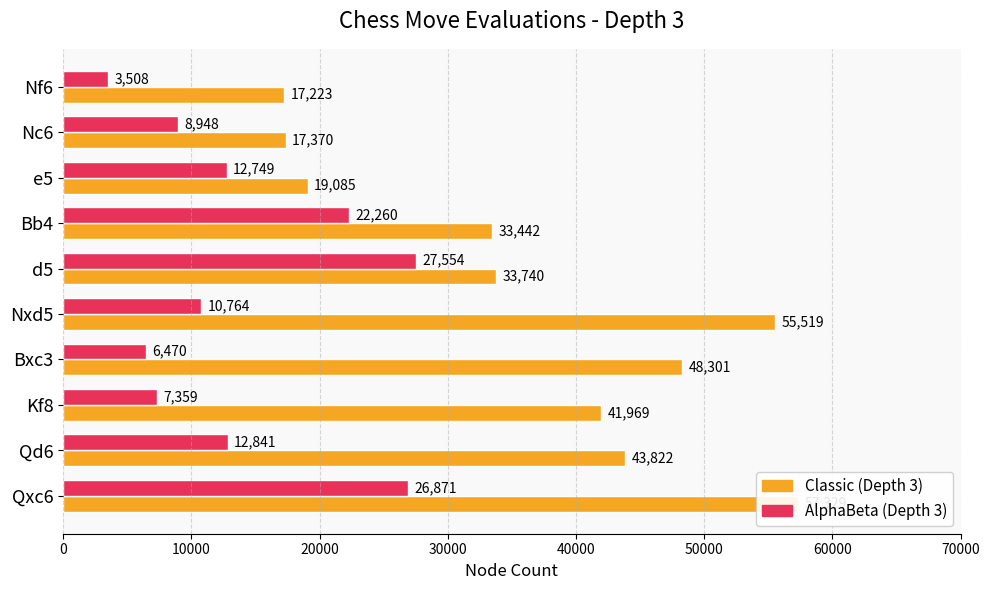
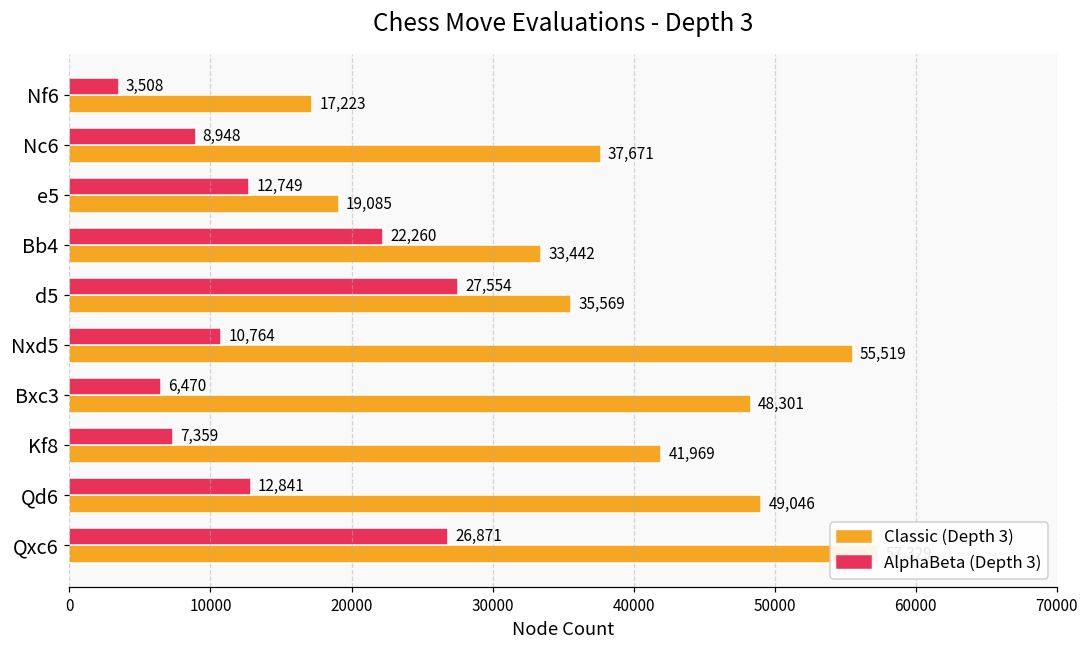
Classic (Depth 3), Nc6: 17,370 -> 37,671
Classic (Depth 3), d5: 33,740 -> 35,569
Classic (Depth 3), Qd6: 43,822 -> 49,046
